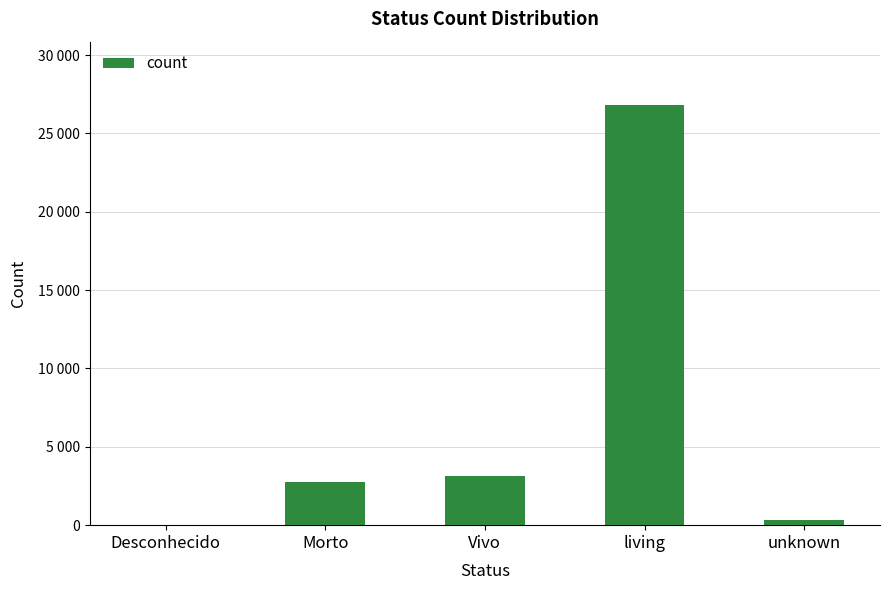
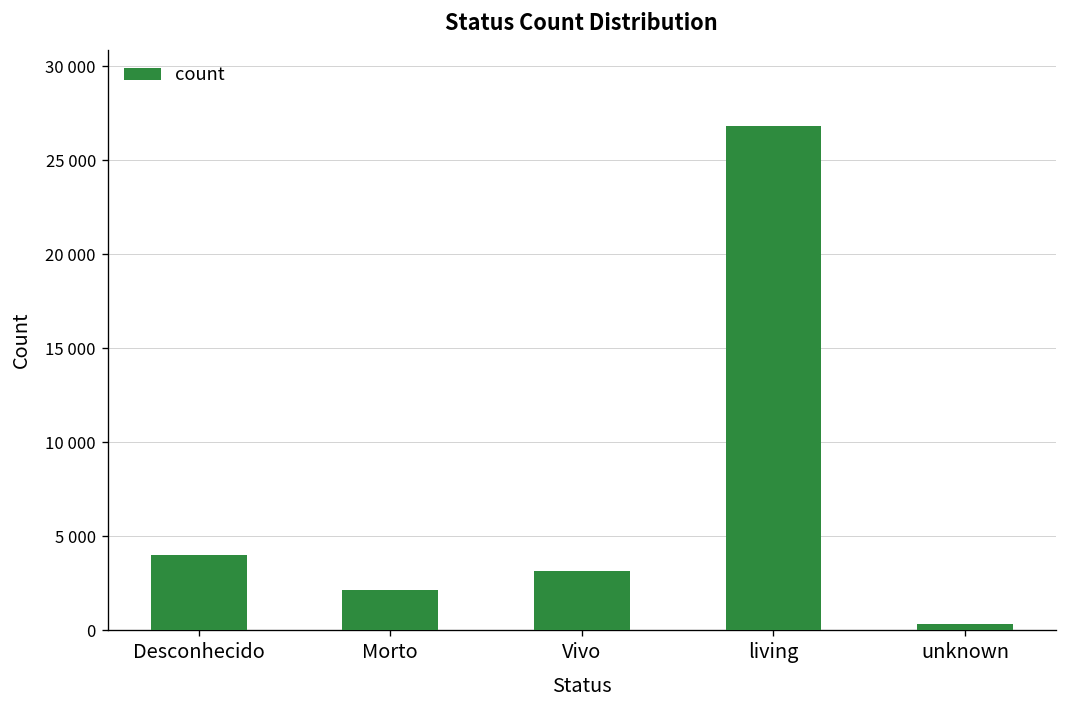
Desconhecido: 0 -> 4000
Morto: 2800 -> 2100
